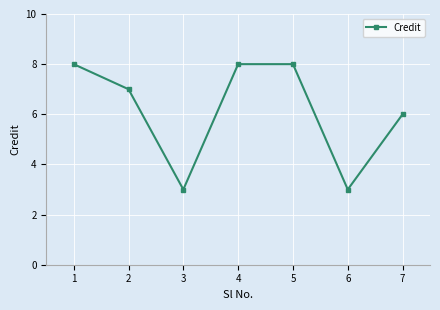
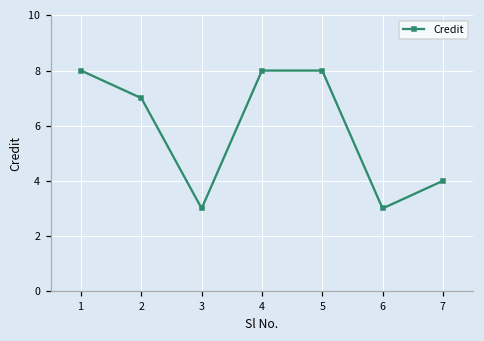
7: 6 -> 4
